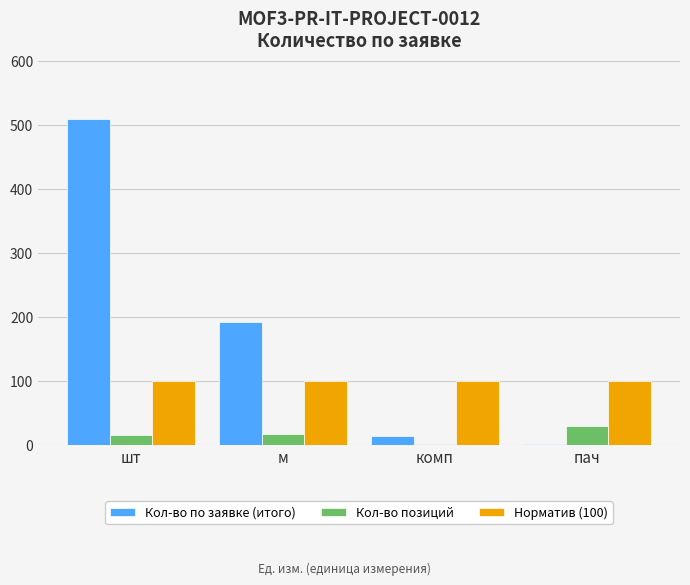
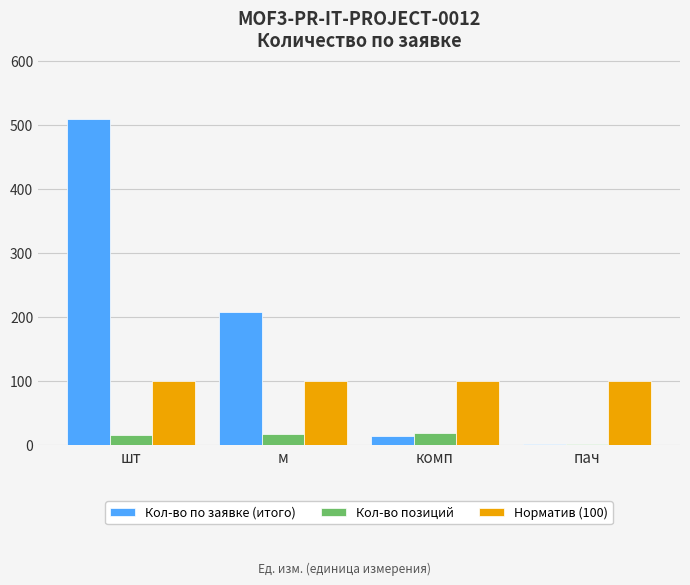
Кол-во по заявке (итого), м: 190 -> 210
Кол-во позиций, комп: 0 -> 20
Кол-во позиций, пач: 30 -> 0
